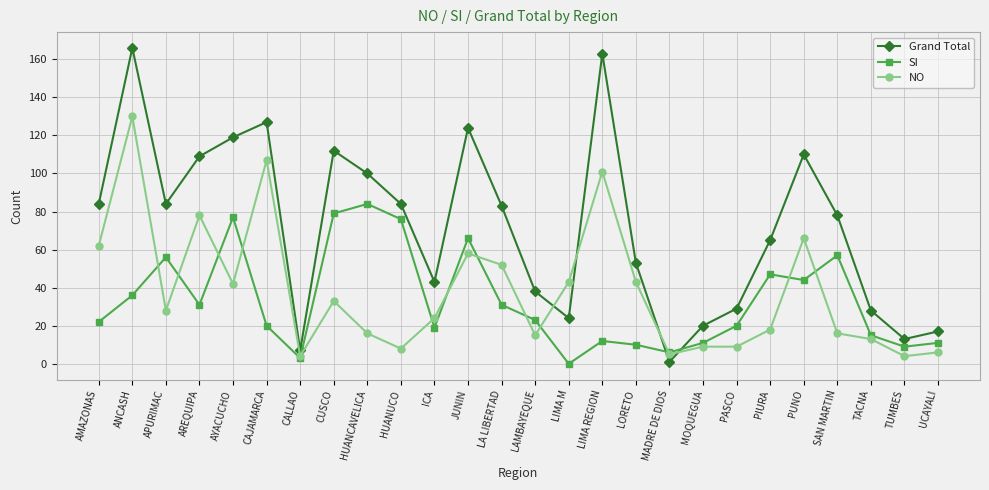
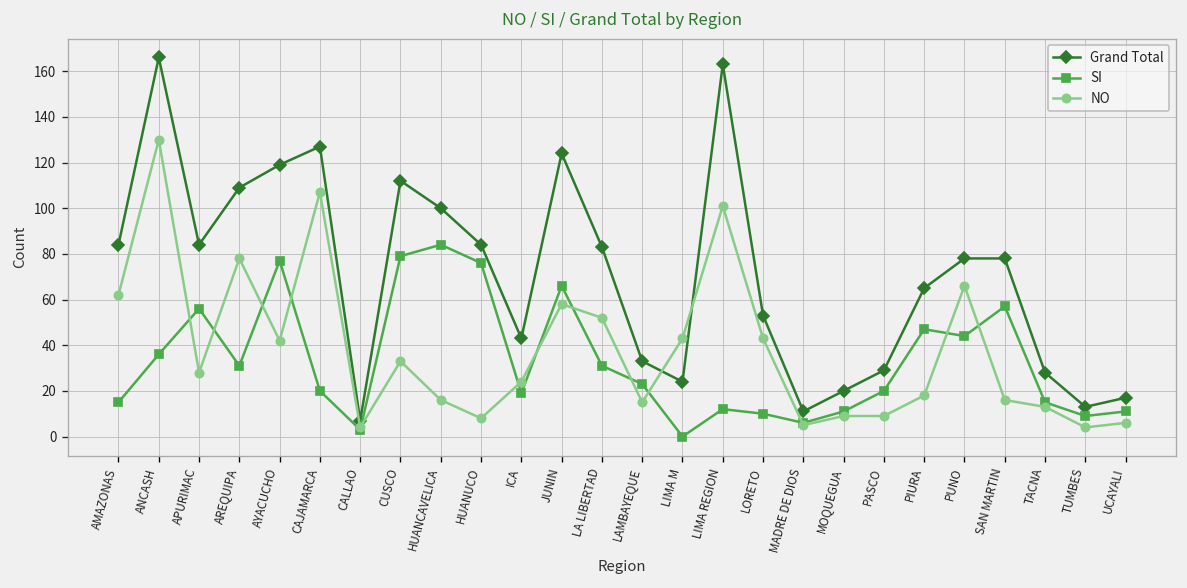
SI, AMAZONAS: 22 -> 15
Grand Total, LAMBAYEQUE: 38 -> 33
Grand Total, MADRE DE DIOS: 1 -> 11
Grand Total, PUNO: 110 -> 78
